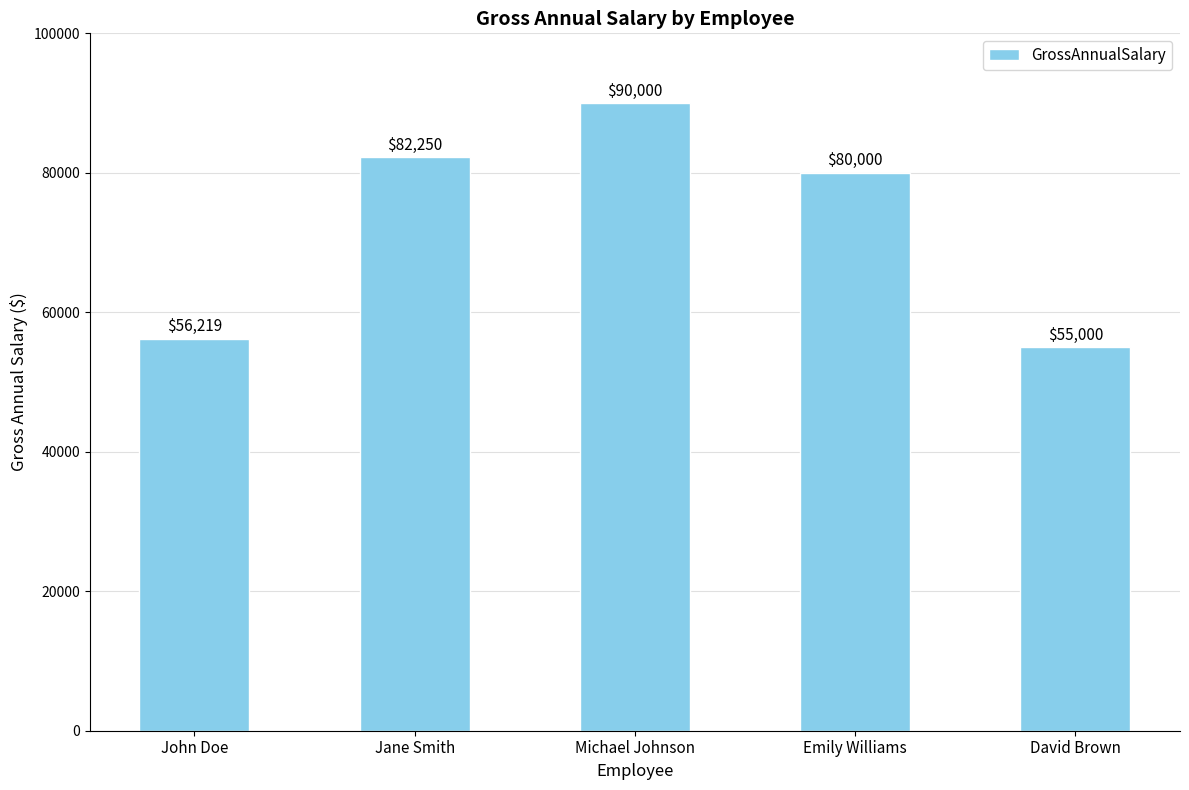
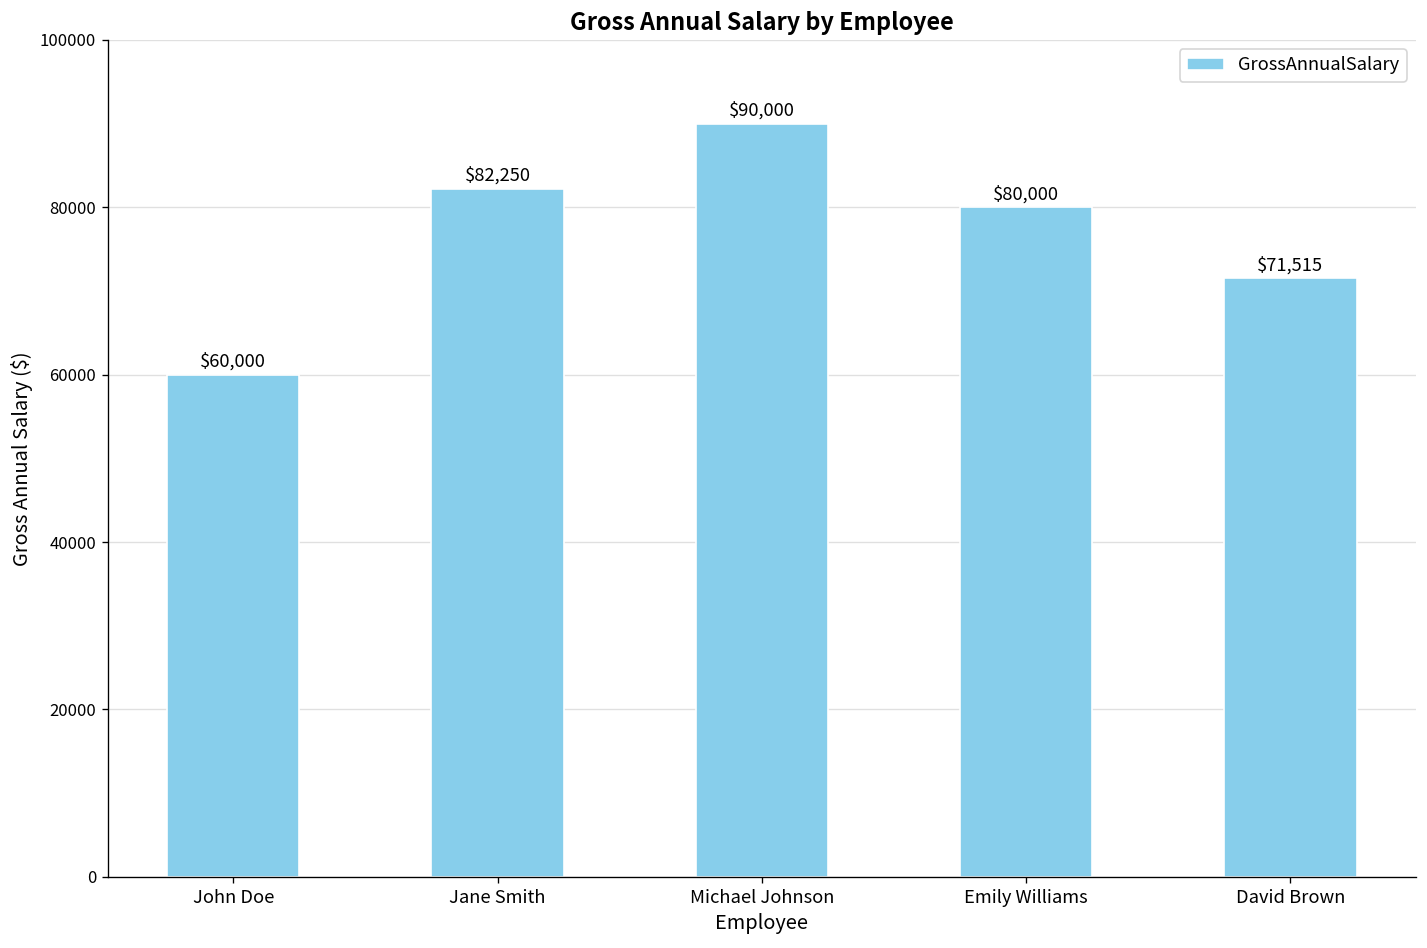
John Doe: $56,219 -> $60,000
David Brown: $55,000 -> $71,515
